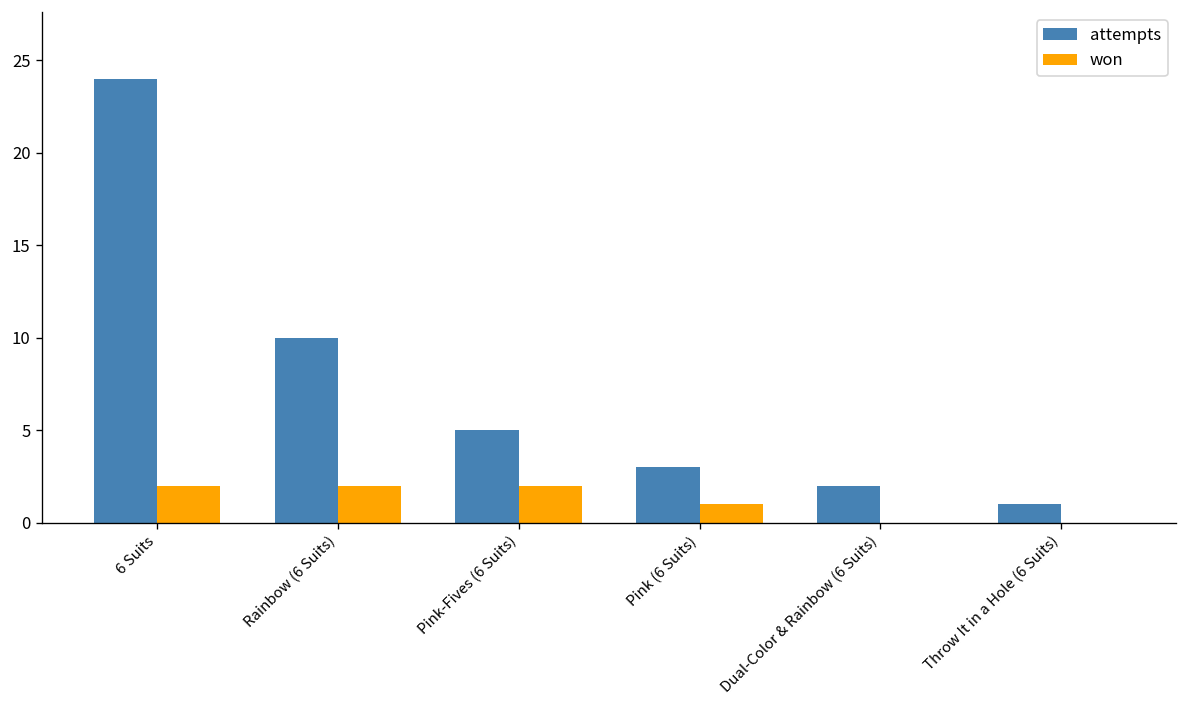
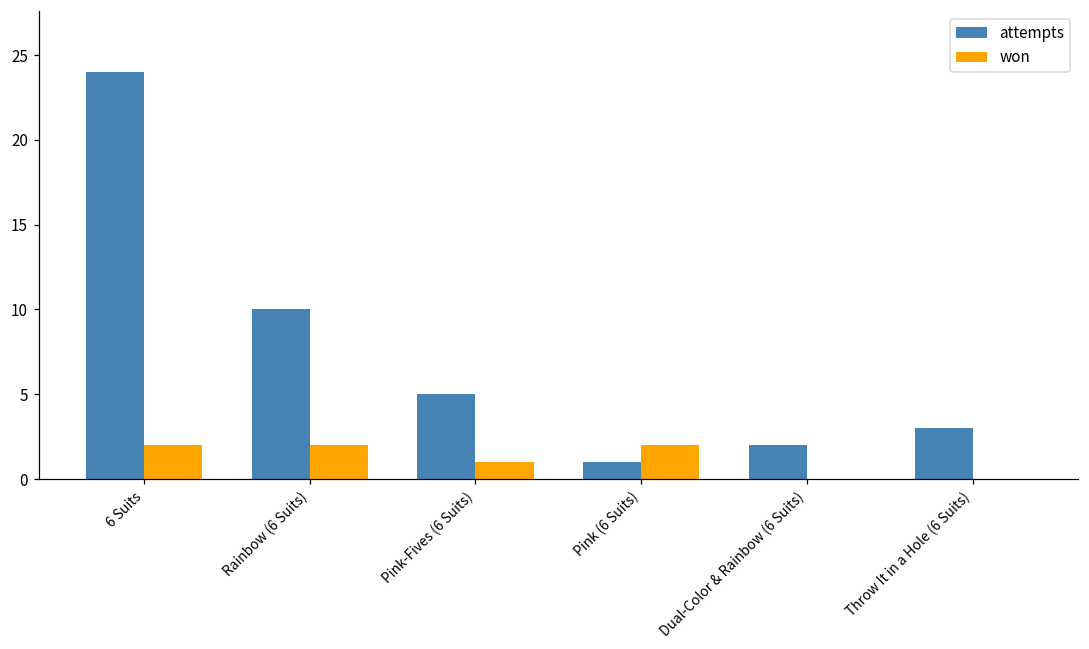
won, Pink-Fives (6 Suits): 2 -> 1
attempts, Pink (6 Suits): 3 -> 1
won, Pink (6 Suits): 1 -> 2
attempts, Throw It in a Hole (6 Suits): 1 -> 3
